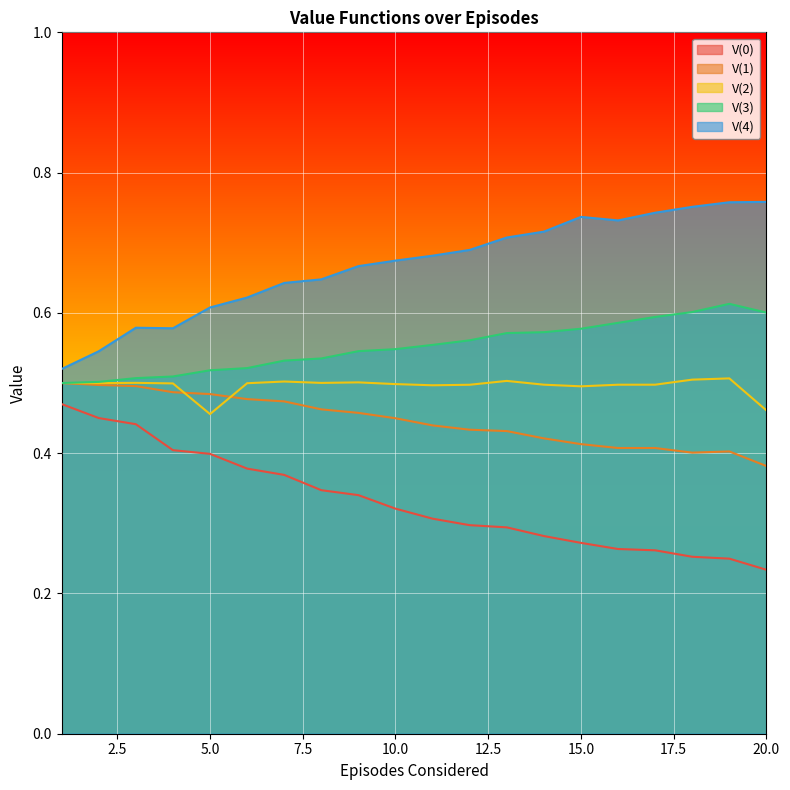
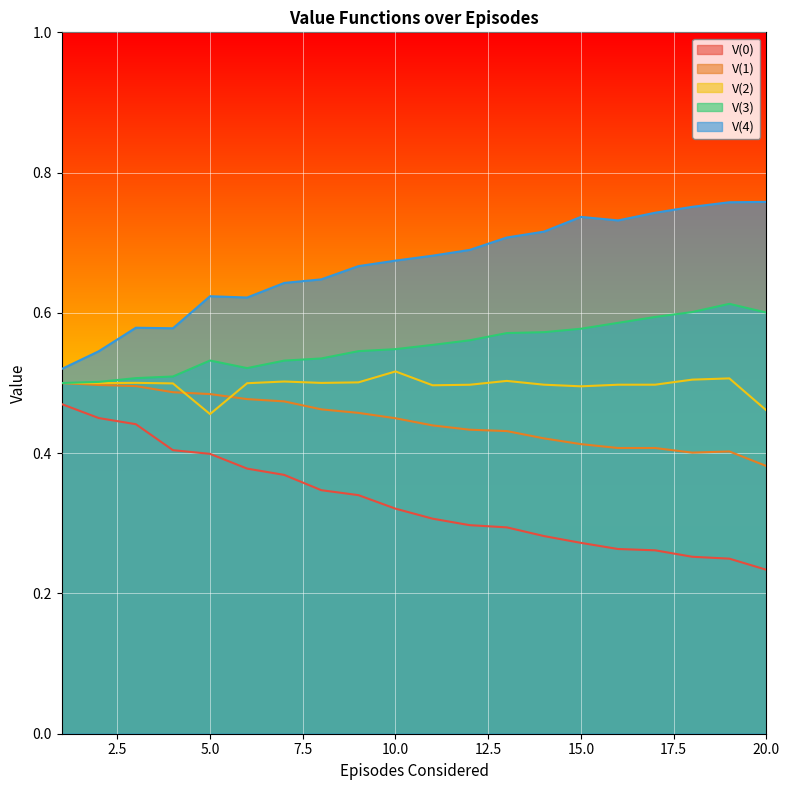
V(3), 5.0: 0.52 -> 0.53
V(4), 5.0: 0.61 -> 0.62
V(2), 10.0: 0.50 -> 0.52
